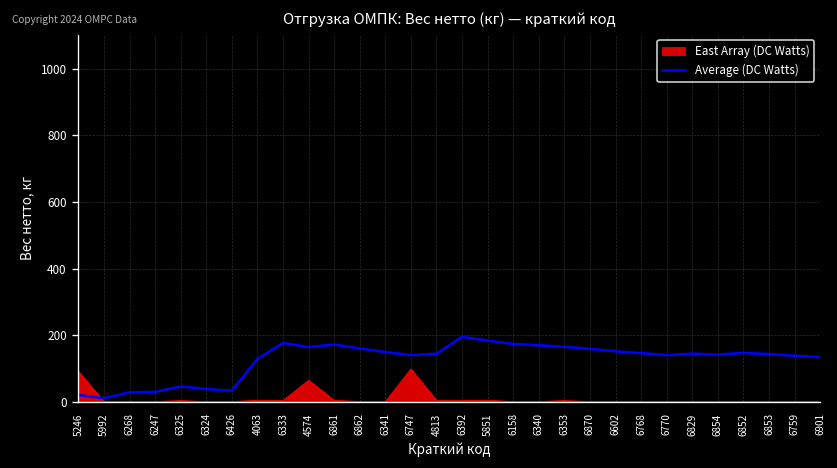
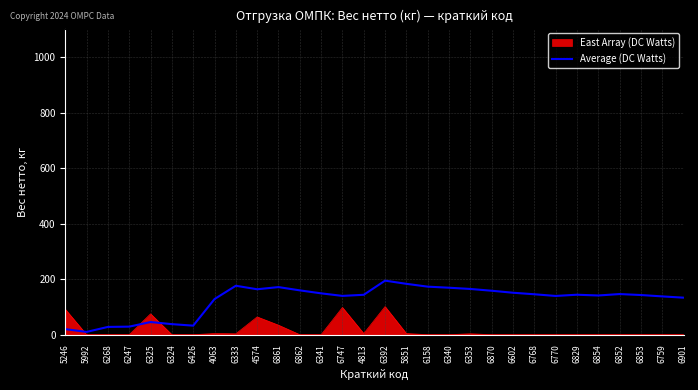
East Array (DC Watts), 6325: 0 -> 80
East Array (DC Watts), 6861: 0 -> 30
East Array (DC Watts), 6392: 0 -> 100
